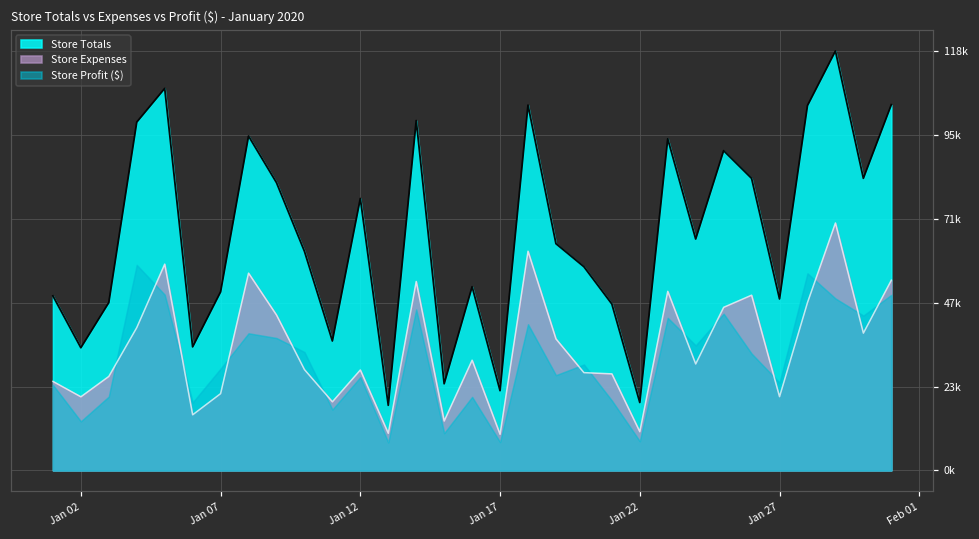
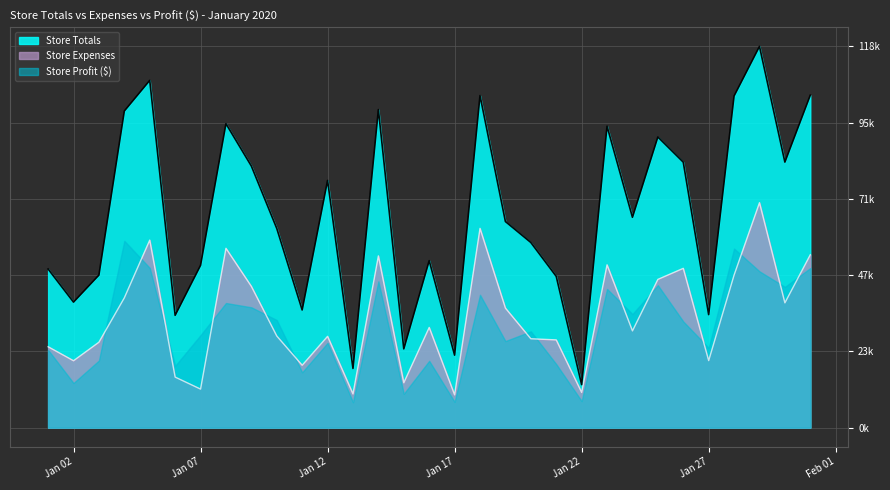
Store Totals, Jan 02: 35000 -> 39000
Store Expenses, Jan 07: 22000 -> 12000
Store Totals, Jan 22: 19000 -> 13000
Store Totals, Jan 27: 49000 -> 35000
